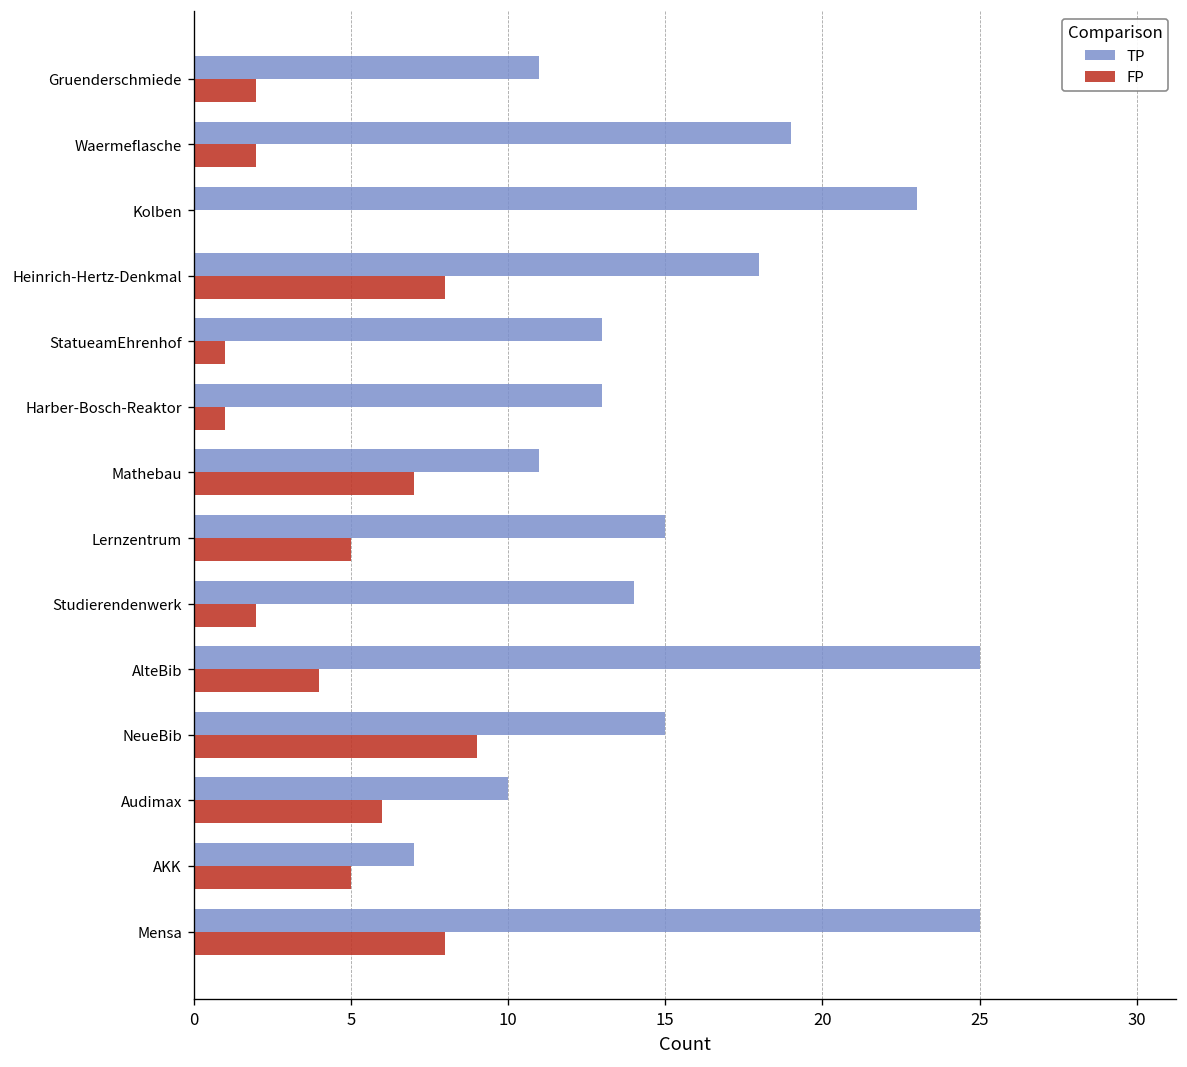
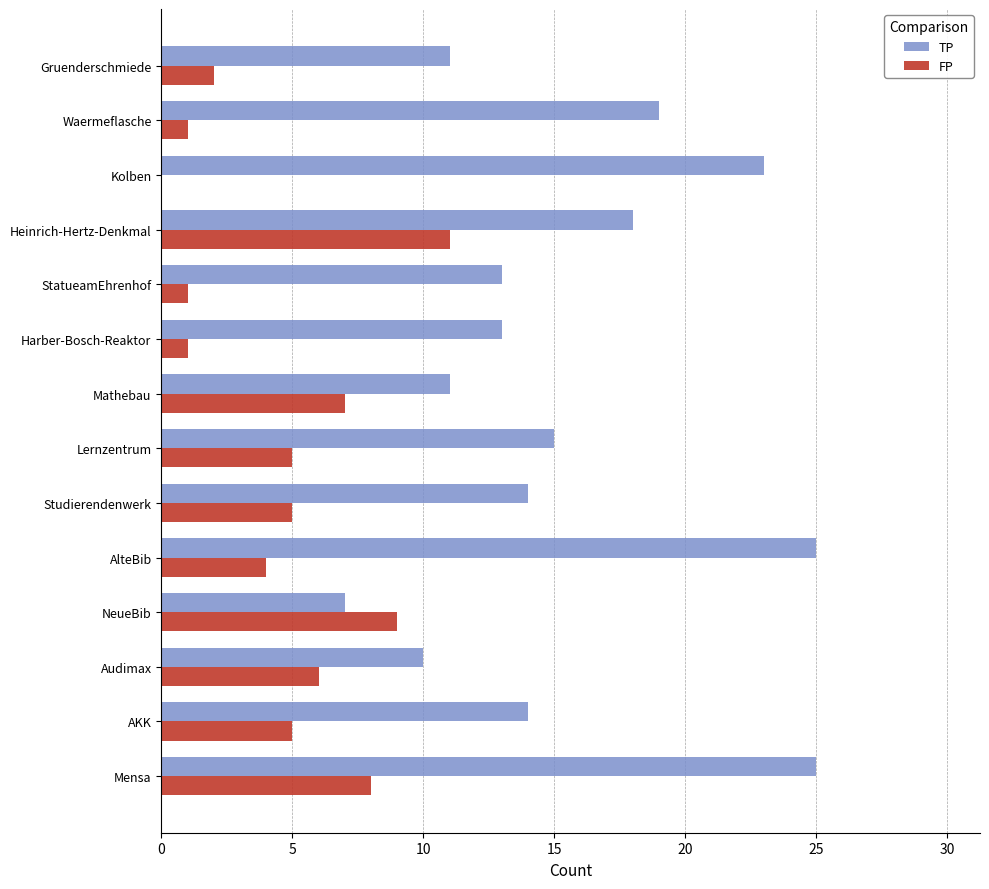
FP, Waermeflasche: 2 -> 1
FP, Heinrich-Hertz-Denkmal: 8 -> 11
FP, Studierendenwerk: 2 -> 5
TP, NeueBib: 15 -> 7
TP, AKK: 7 -> 14
